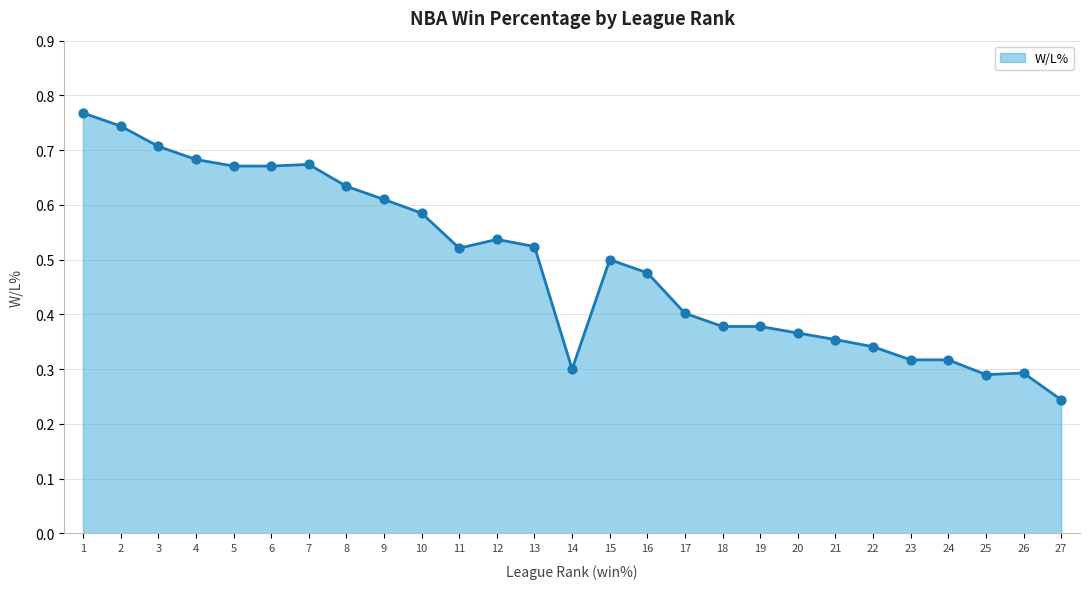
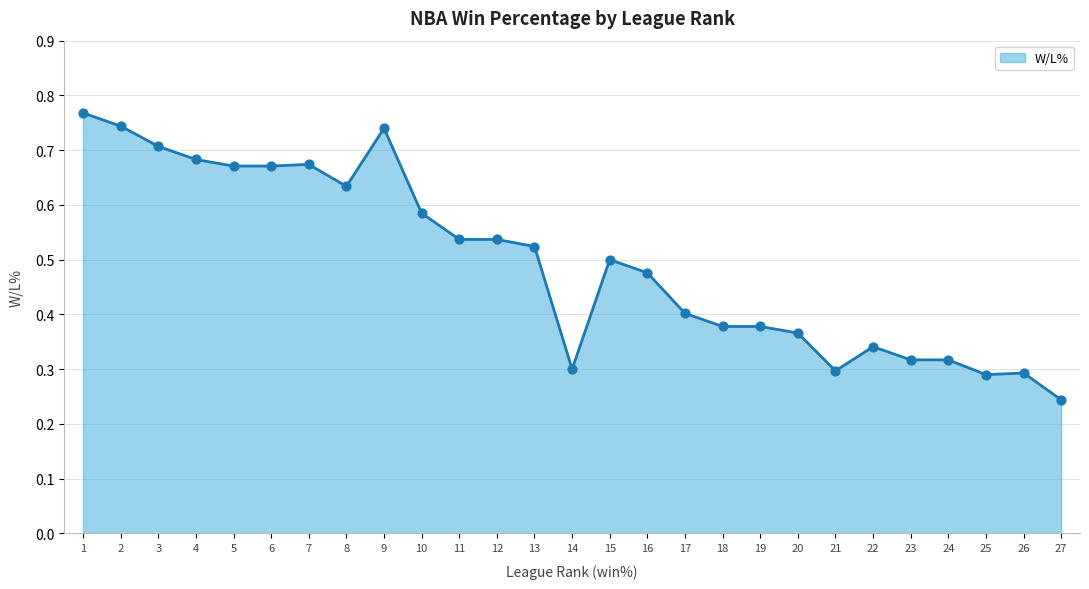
9: 0.61 -> 0.74
11: 0.52 -> 0.54
21: 0.35 -> 0.30
